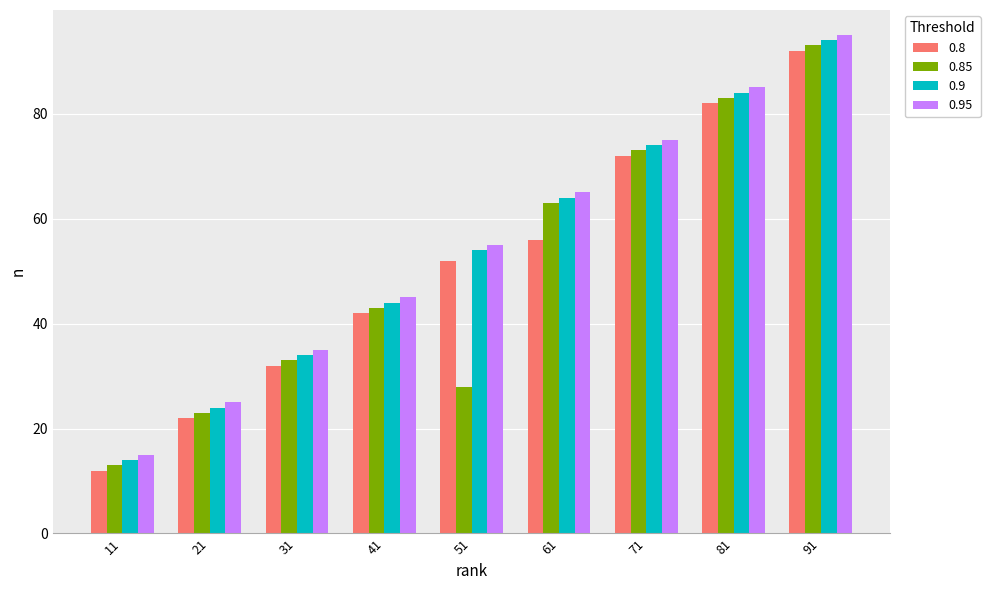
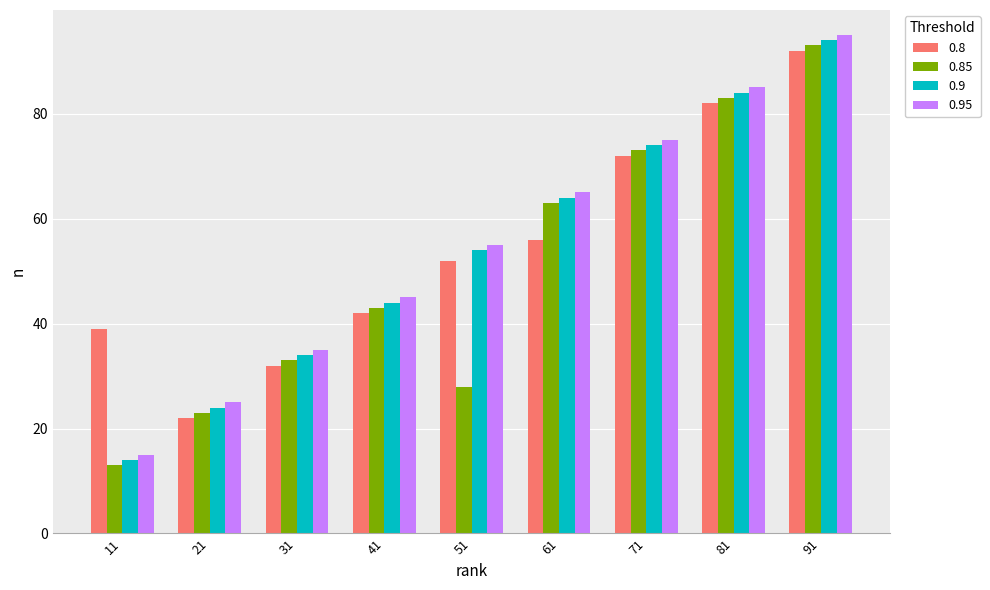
0.8, 11: 12 -> 39
